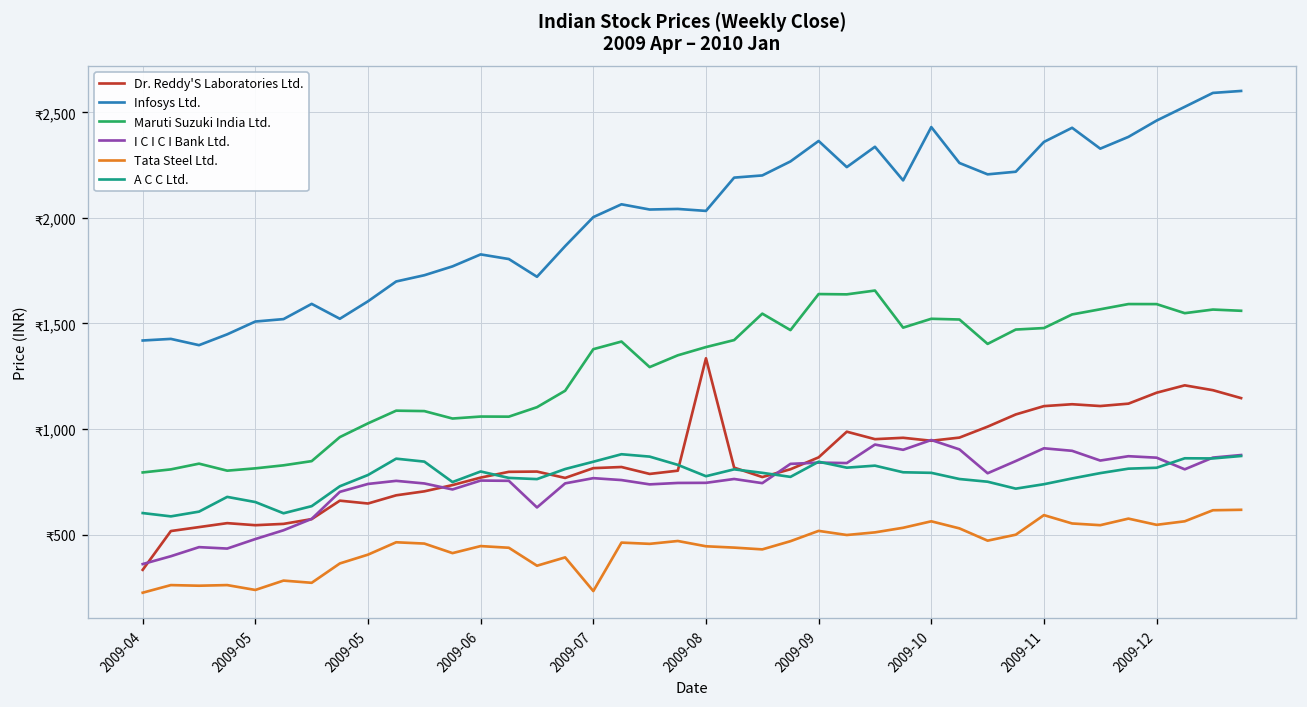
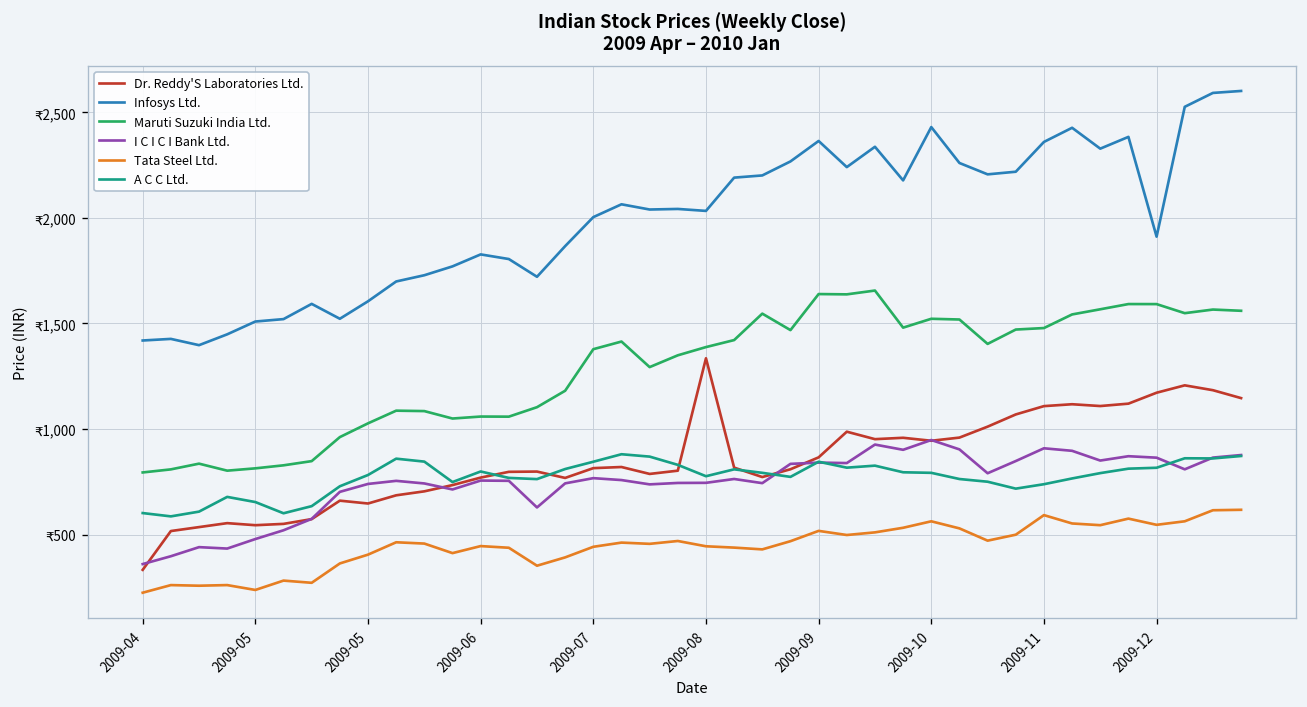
Tata Steel Ltd., 2009-07: ₹230 -> ₹440
Infosys Ltd., 2009-12: ₹2,460 -> ₹1,910
